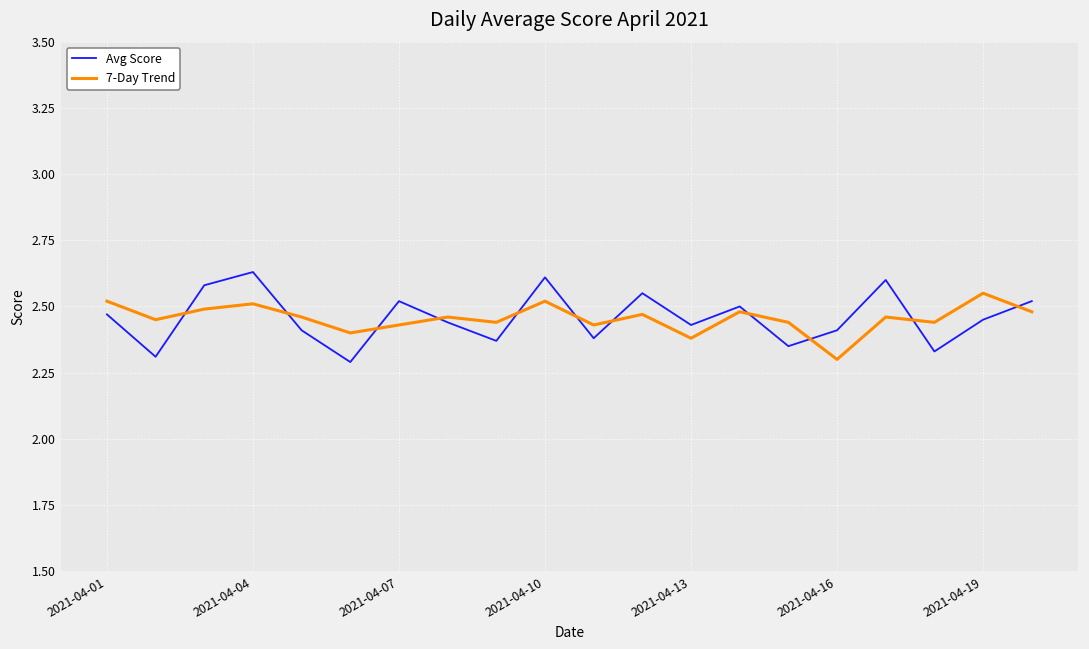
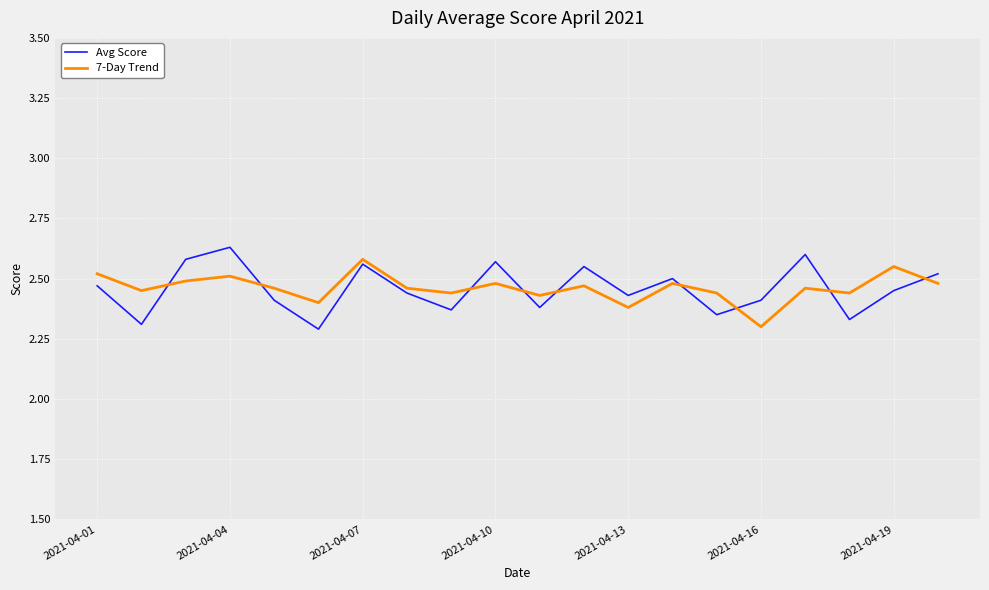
Avg Score, 2021-04-07: 2.52 -> 2.56
7-Day Trend, 2021-04-07: 2.43 -> 2.58
Avg Score, 2021-04-10: 2.61 -> 2.57
7-Day Trend, 2021-04-10: 2.52 -> 2.48
